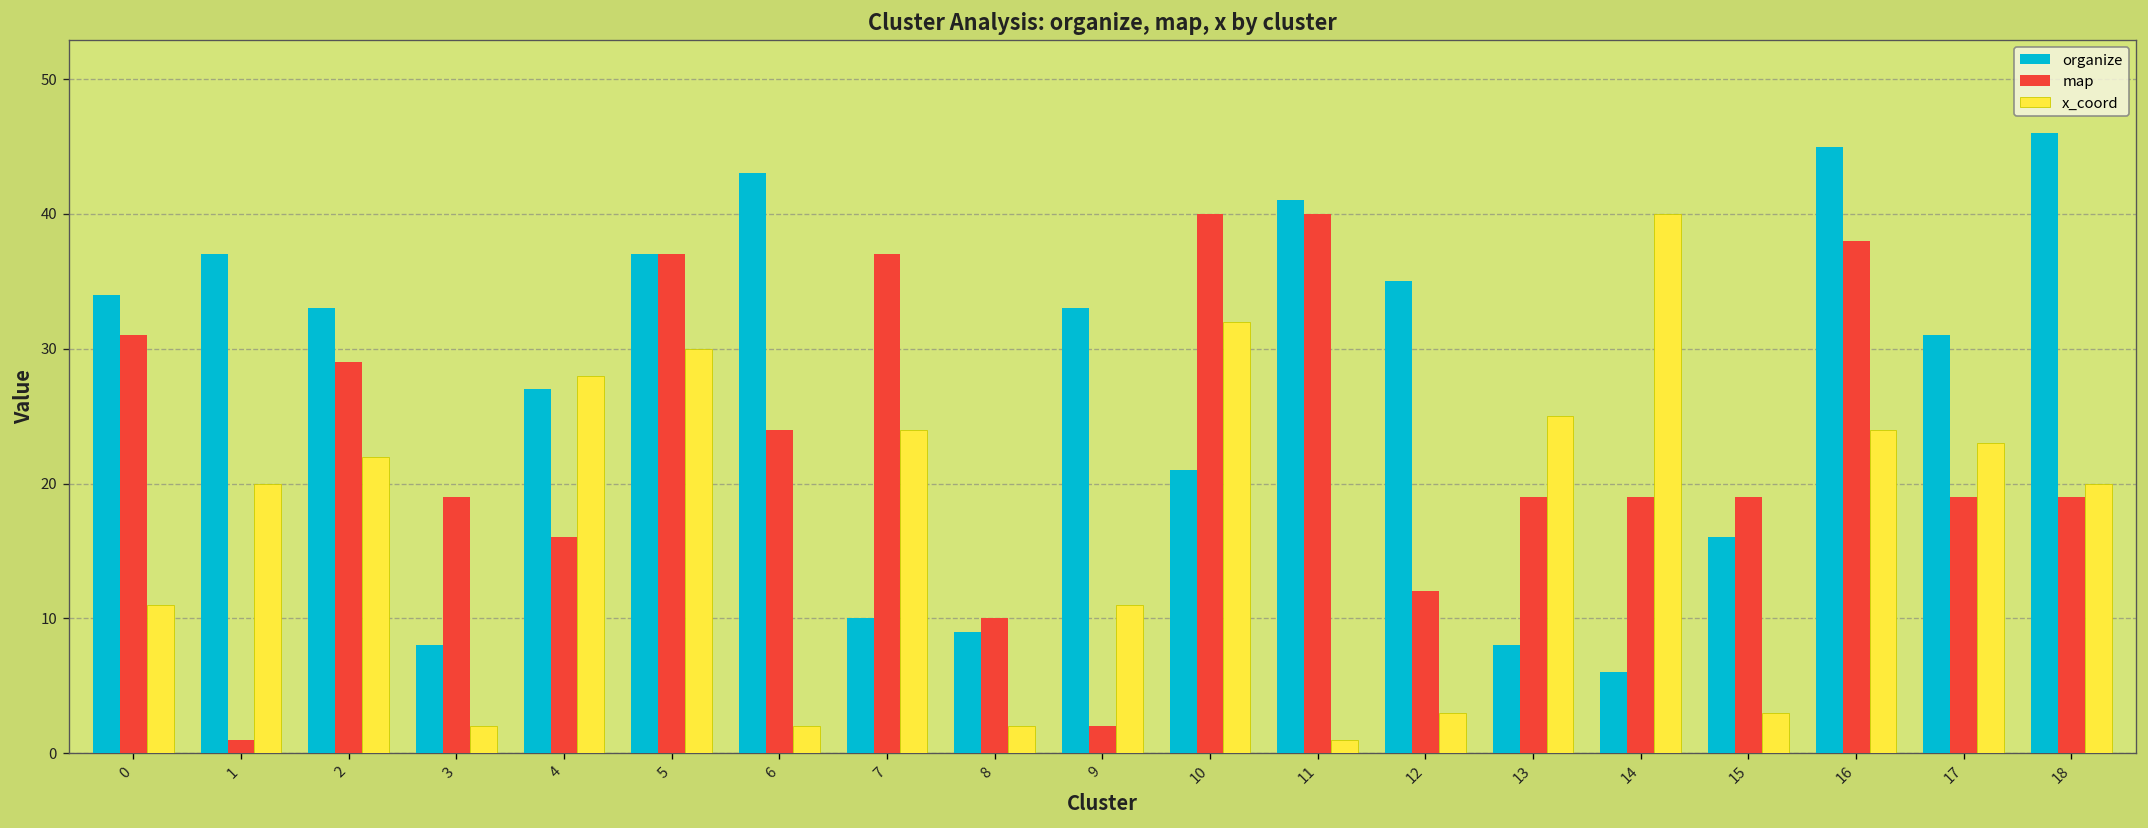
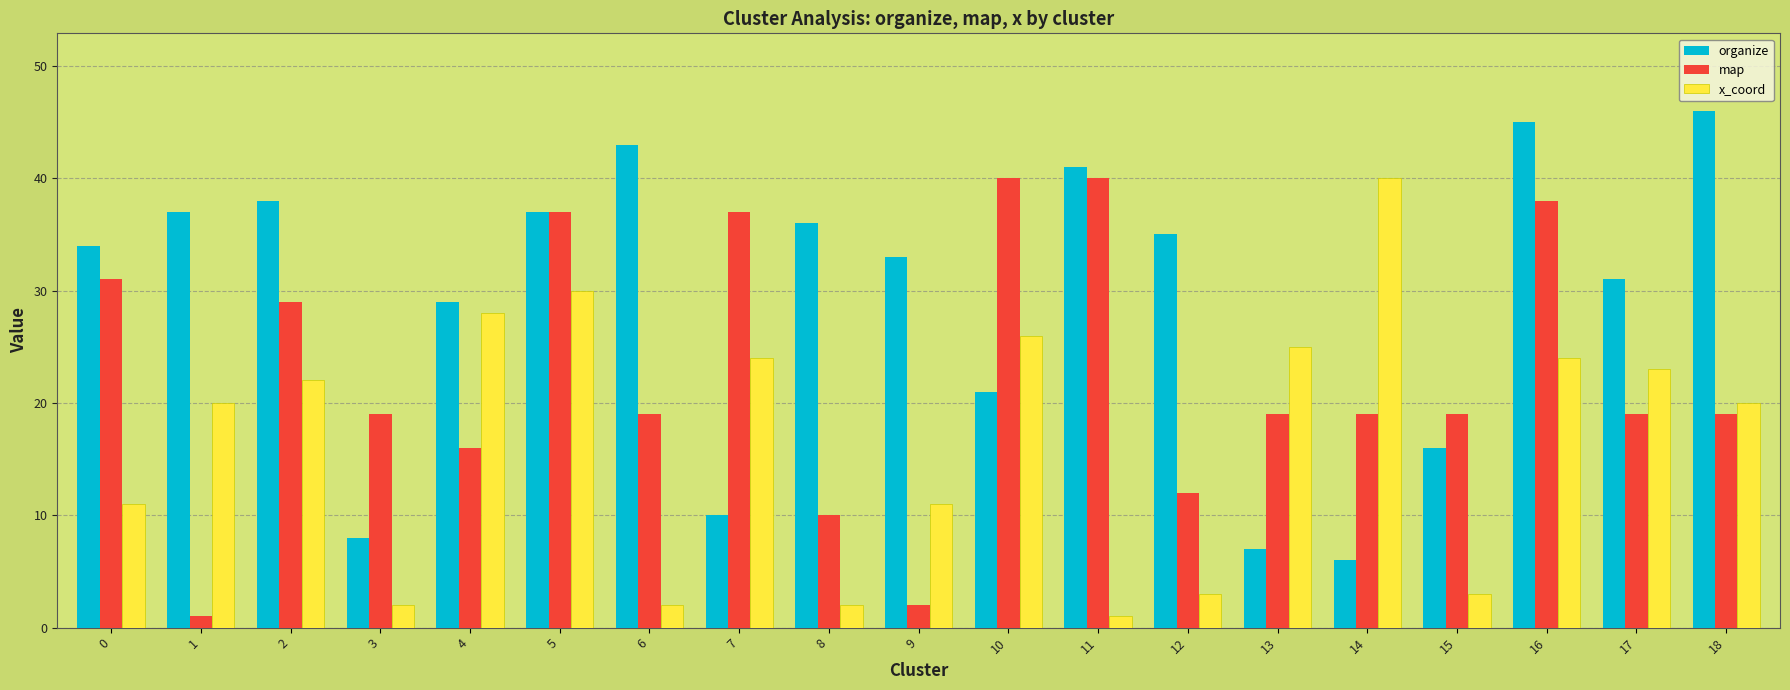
organize, 2: 33 -> 38
organize, 4: 27 -> 29
map, 6: 24 -> 19
organize, 8: 9 -> 36
x_coord, 10: 32 -> 26
organize, 13: 8 -> 7
